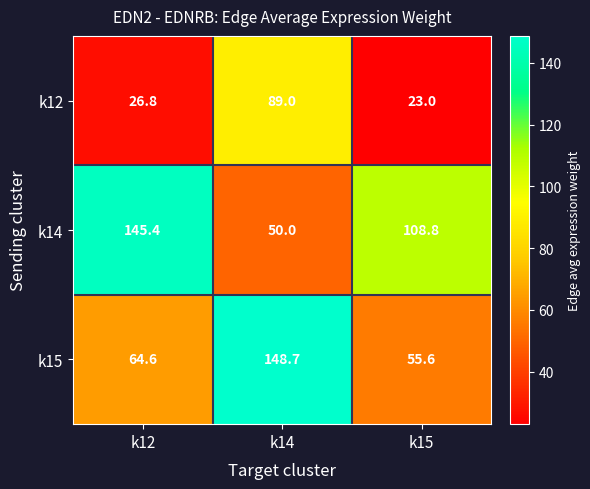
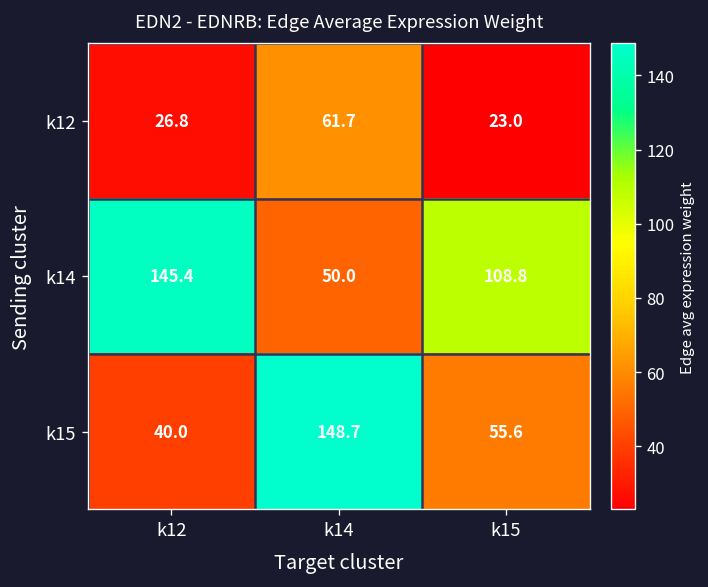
k12, k14: 89.0 -> 61.7
k15, k12: 64.6 -> 40.0
